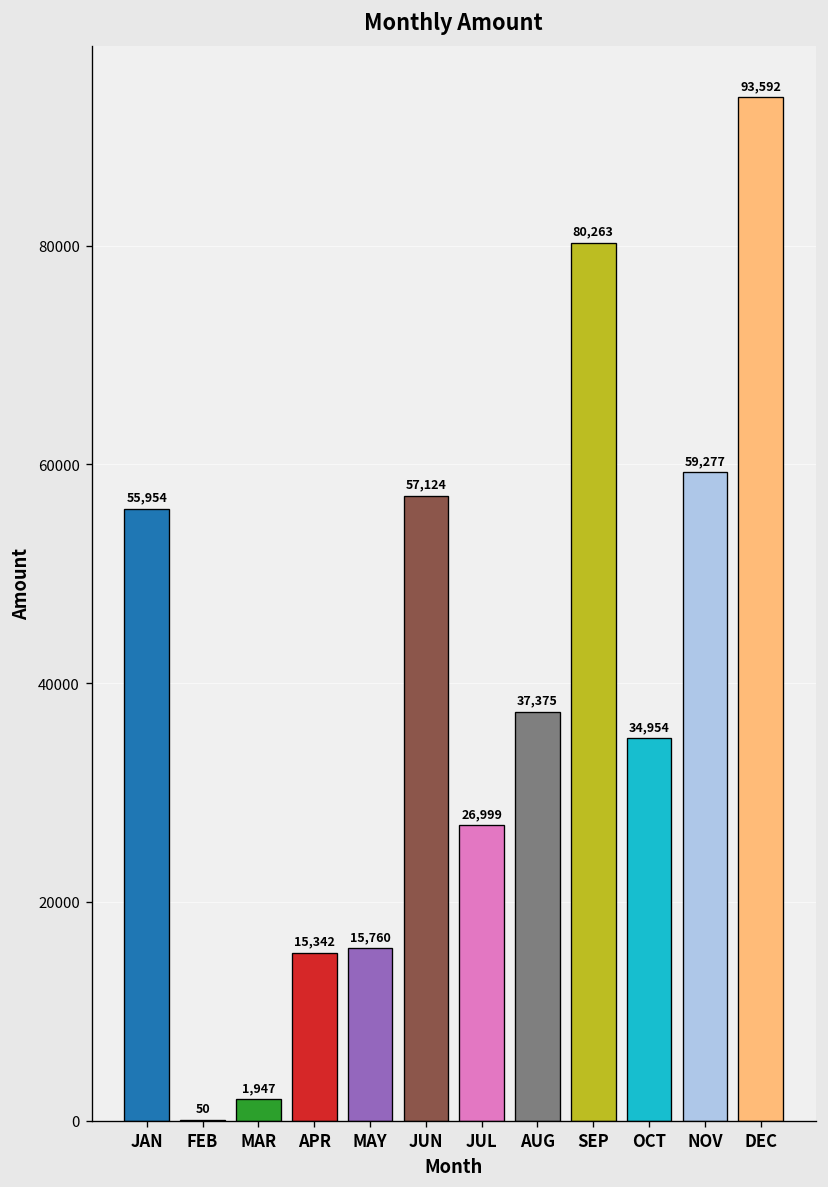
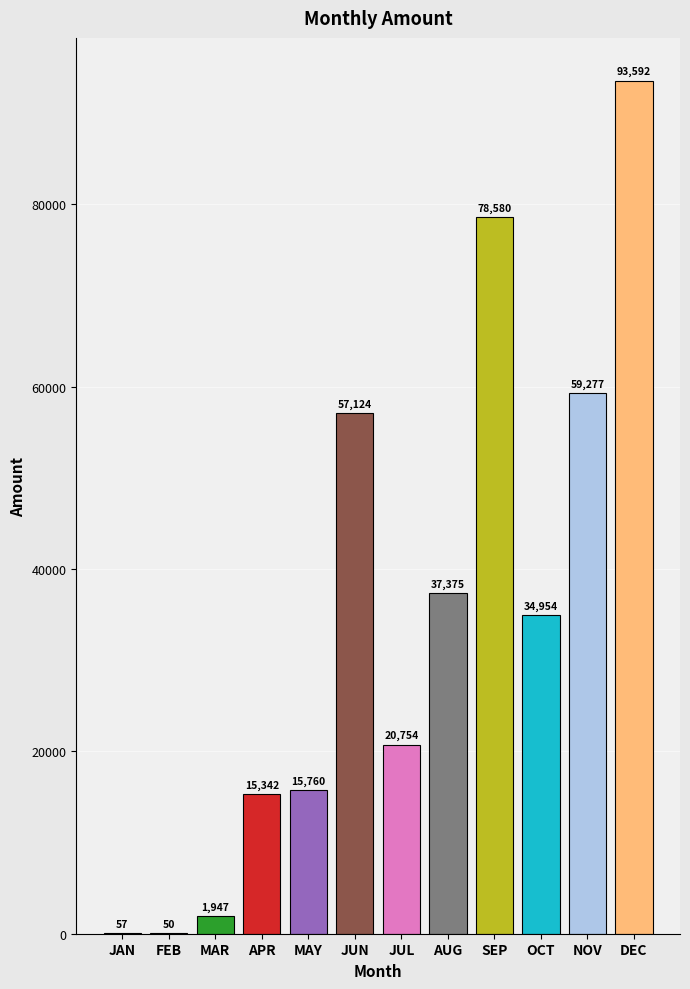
JAN: 55,954 -> 57
JUL: 26,999 -> 20,754
SEP: 80,263 -> 78,580
